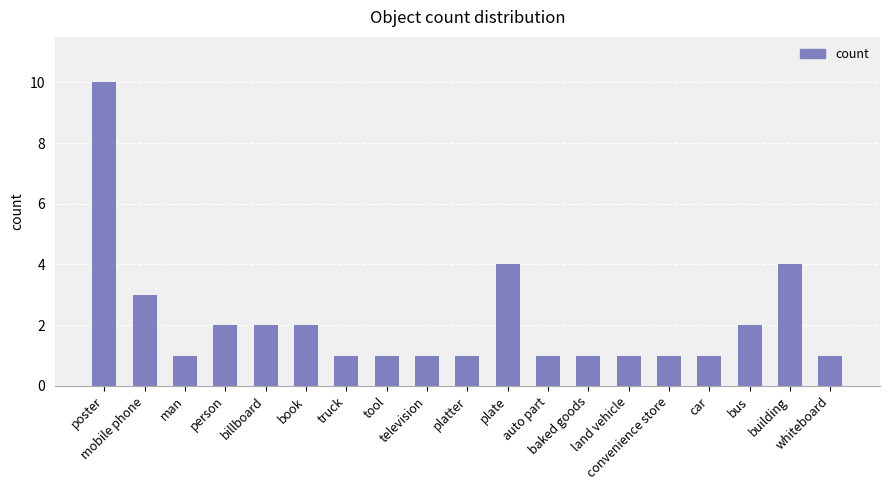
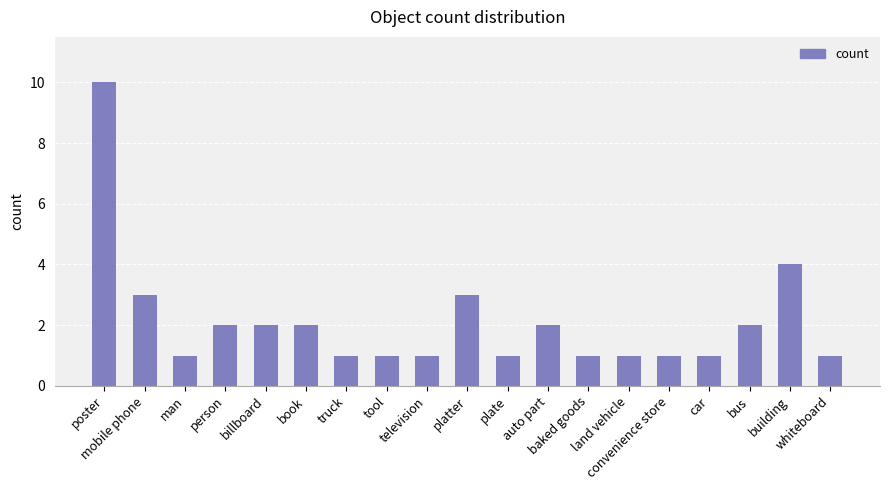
platter: 1 -> 3
plate: 4 -> 1
auto part: 1 -> 2
